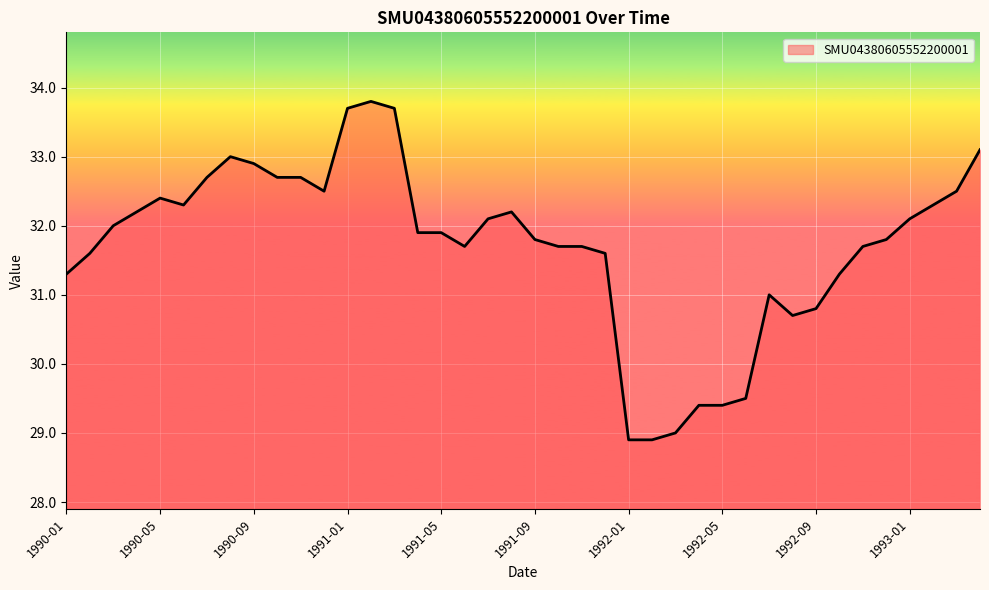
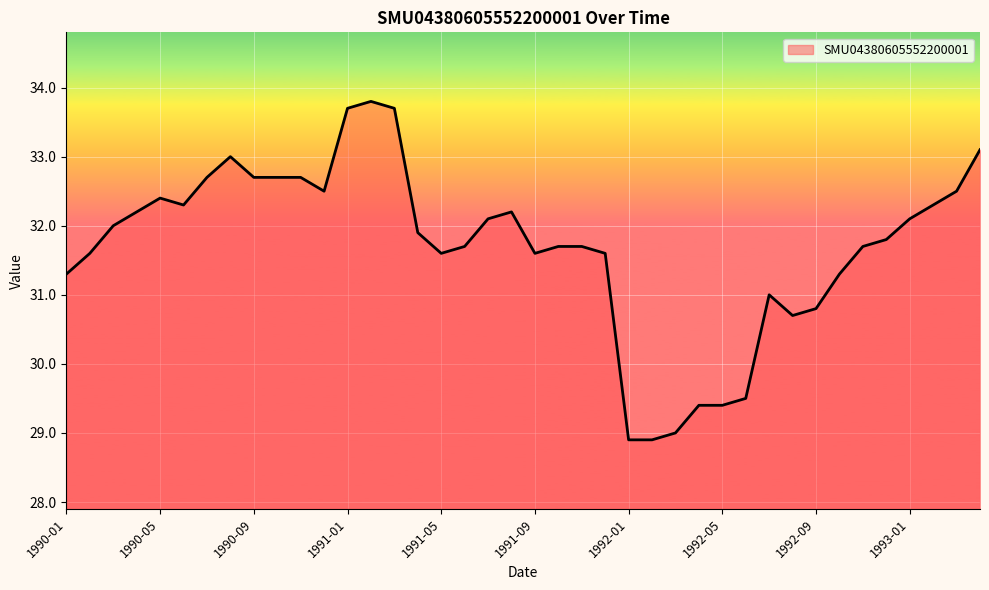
1990-09: 32.9 -> 32.7
1991-05: 31.9 -> 31.6
1991-09: 31.8 -> 31.6
